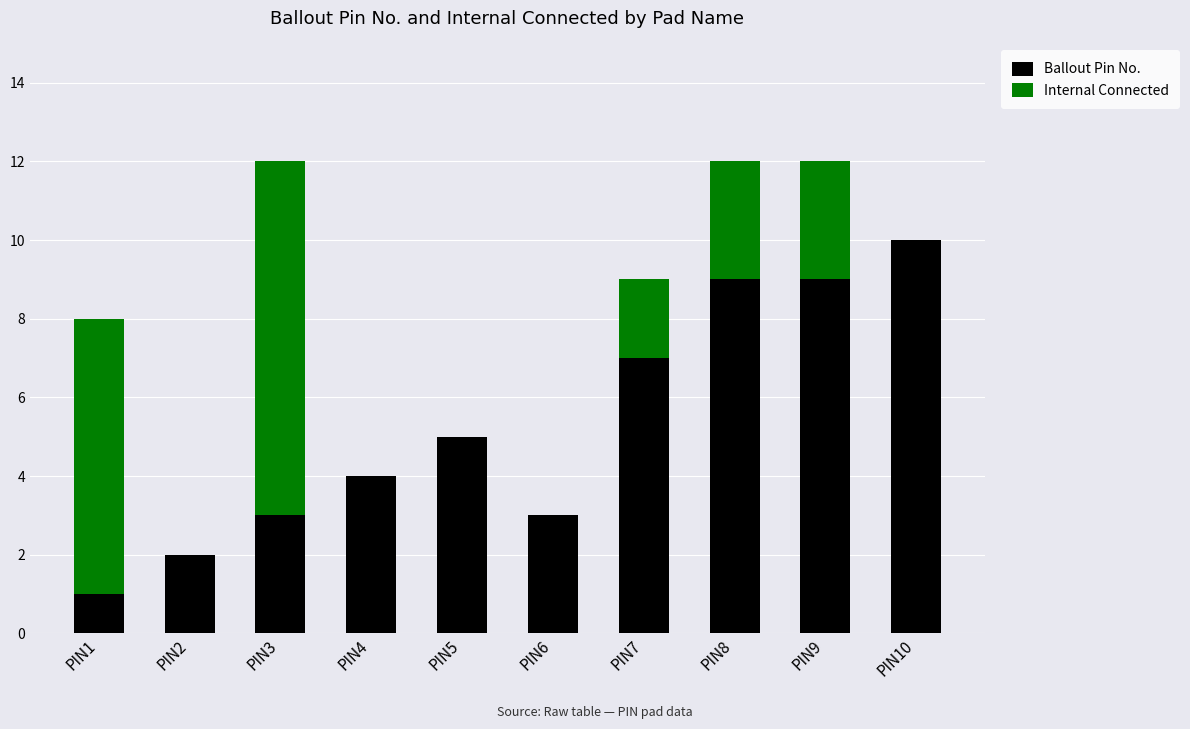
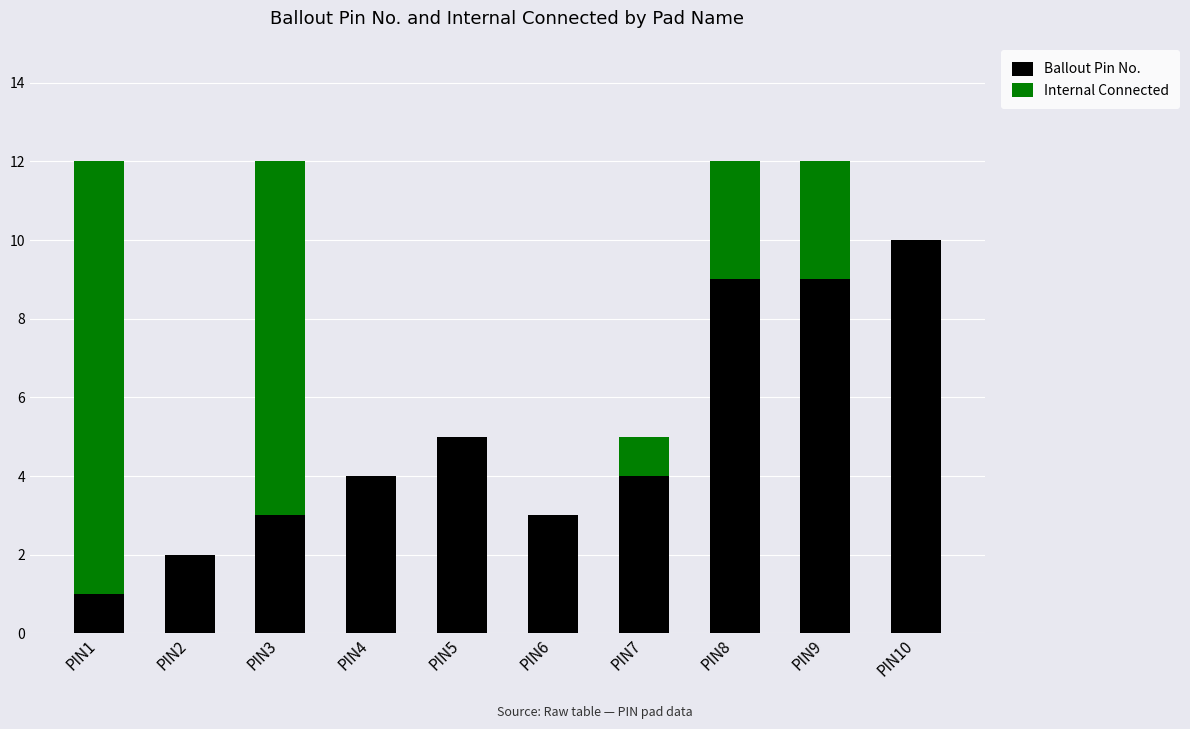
Internal Connected, PIN1: 7 -> 11
Ballout Pin No., PIN7: 7 -> 4
Internal Connected, PIN7: 2 -> 1
